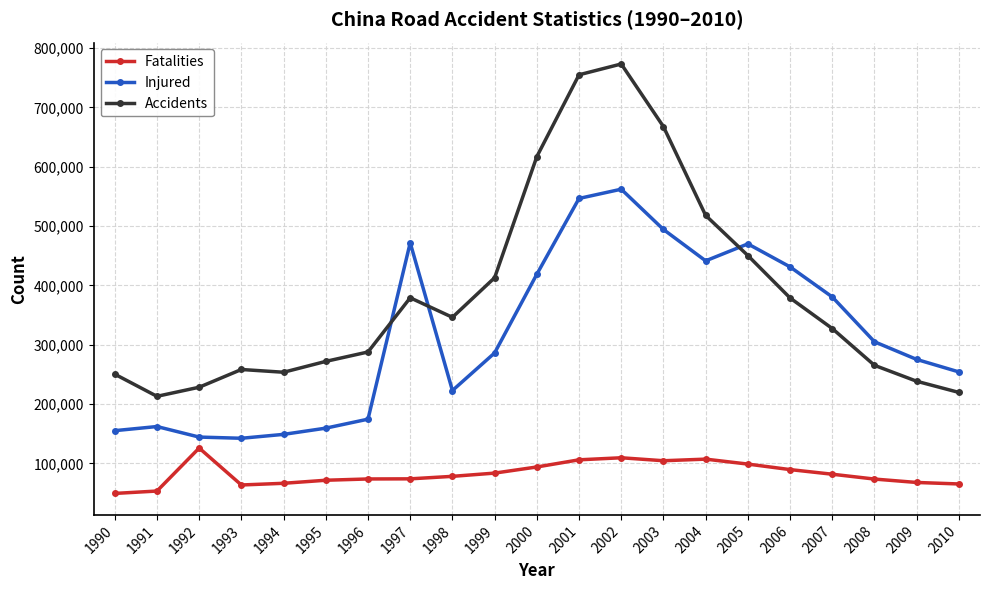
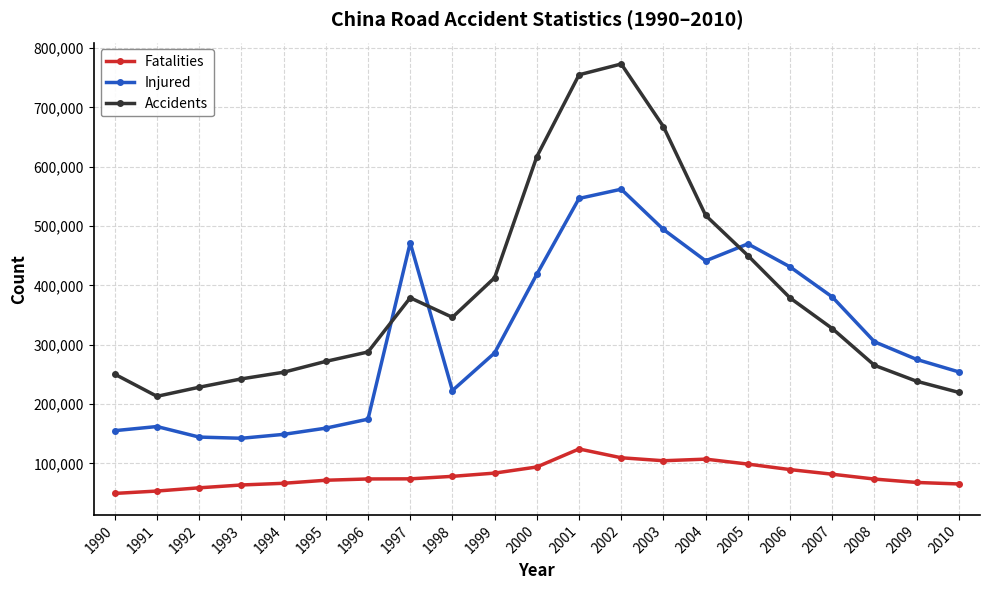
Fatalities, 1992: 130,000 -> 60,000
Accidents, 1993: 260,000 -> 240,000
Fatalities, 2001: 110,000 -> 120,000
